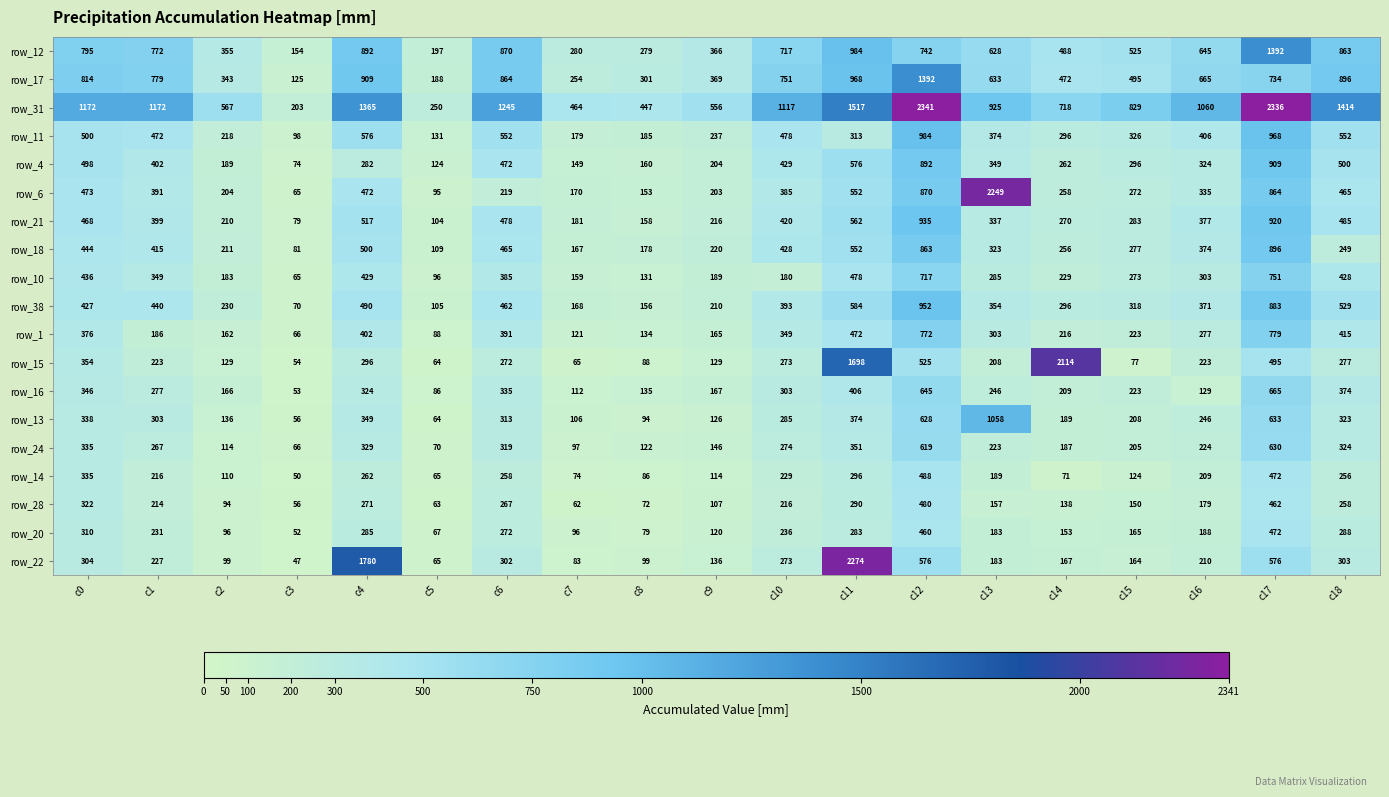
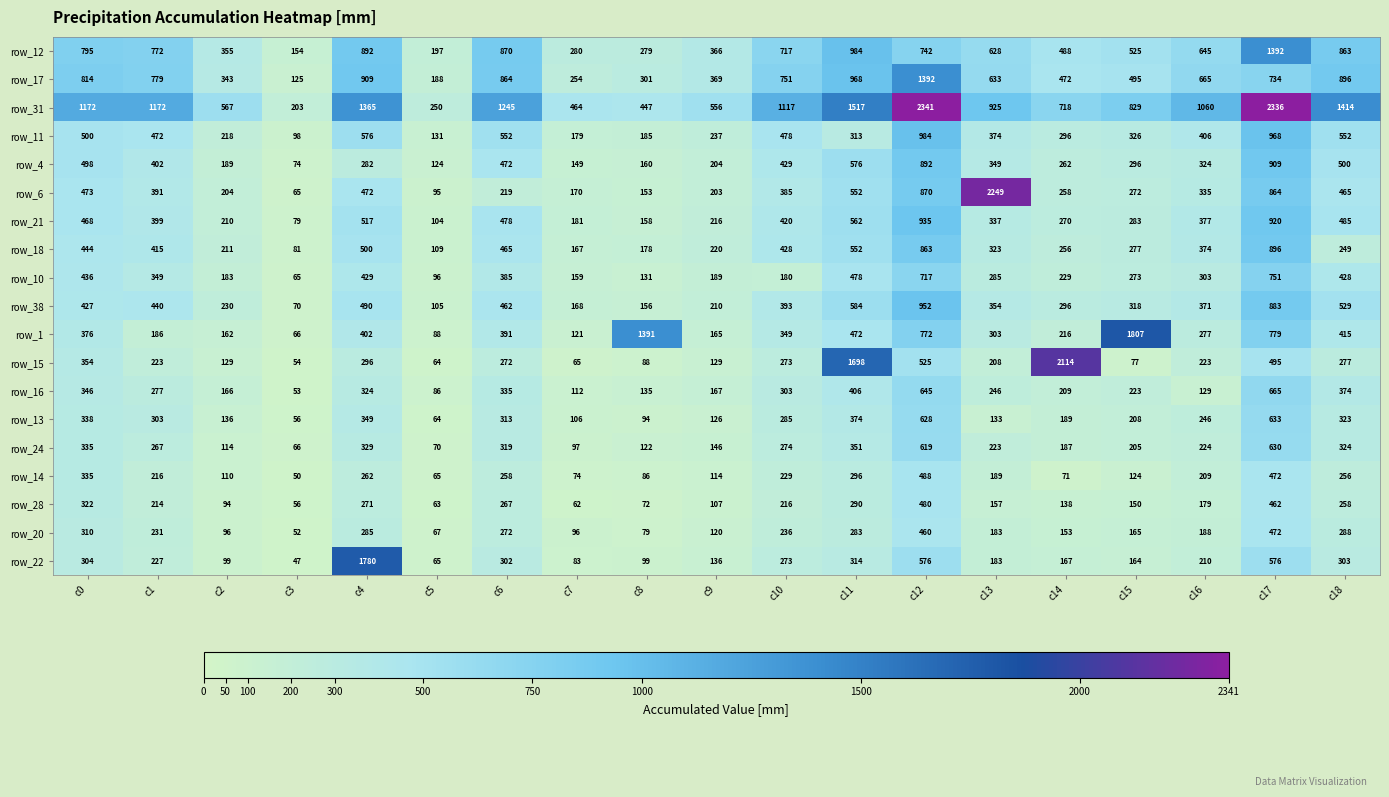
row_1, c8: 134 -> 1391
row_1, c15: 223 -> 1807
row_13, c13: 1058 -> 133
row_22, c11: 2274 -> 314
